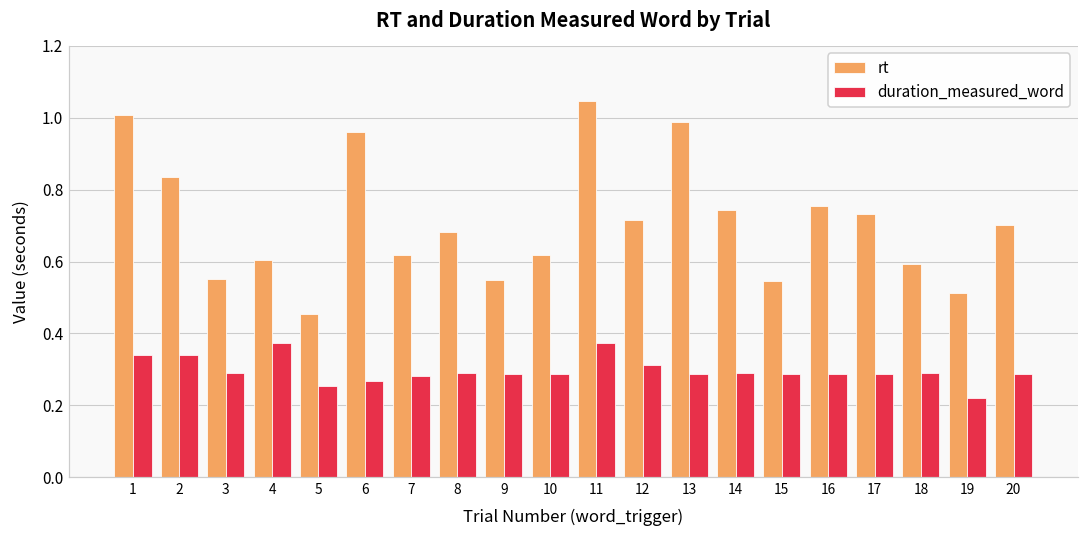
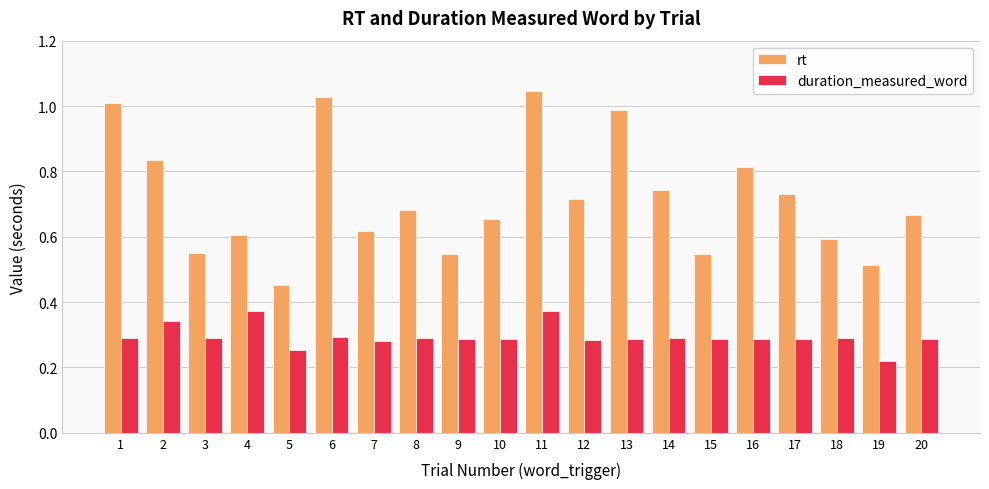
duration_measured_word, 1: 0.34 -> 0.29
rt, 6: 0.96 -> 1.03
duration_measured_word, 6: 0.27 -> 0.29
rt, 10: 0.62 -> 0.65
duration_measured_word, 12: 0.31 -> 0.28
rt, 16: 0.75 -> 0.81
rt, 20: 0.70 -> 0.67
